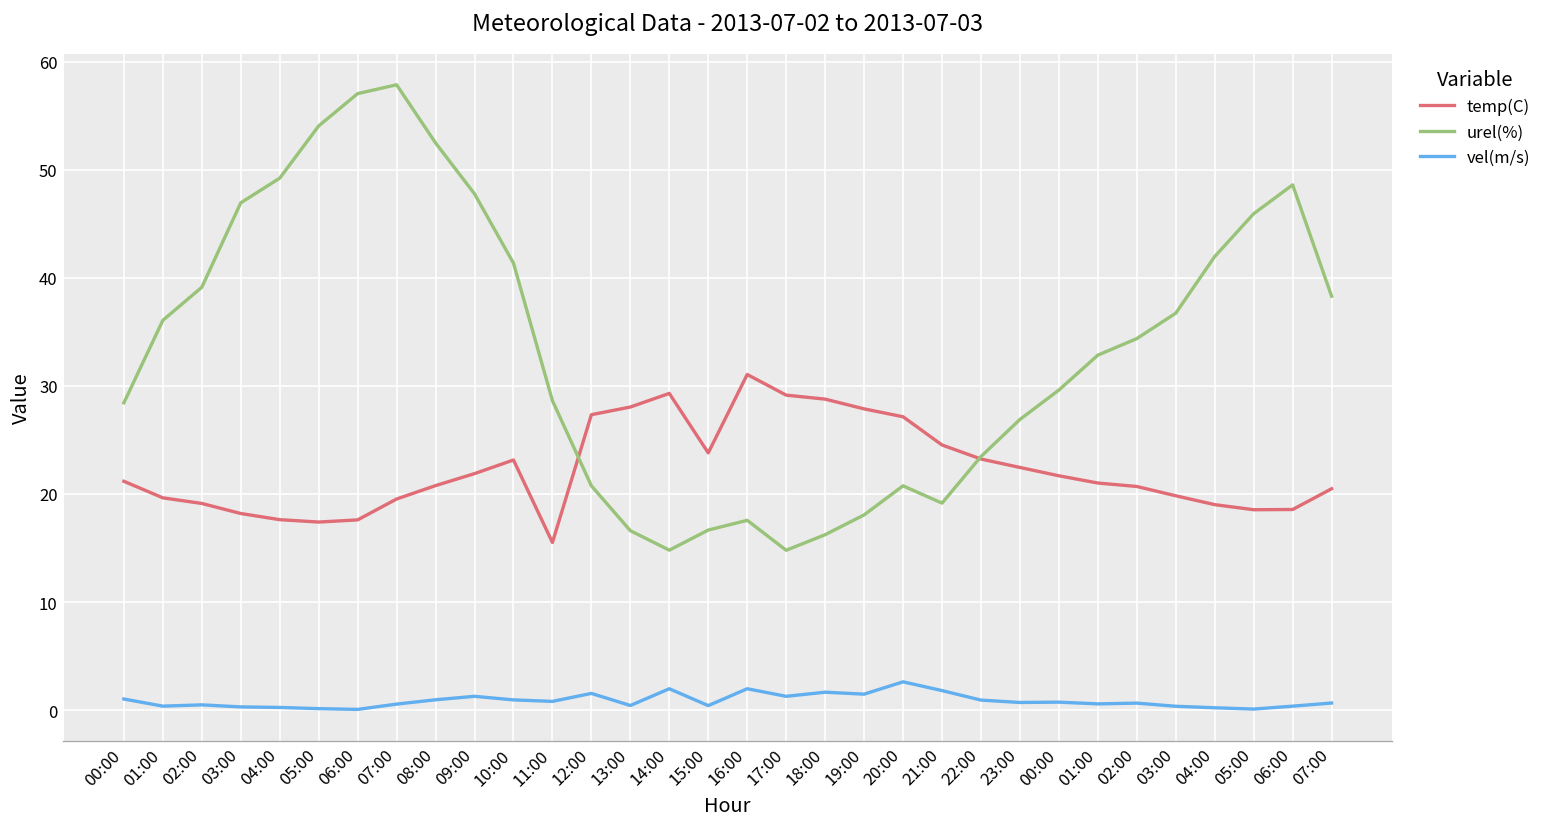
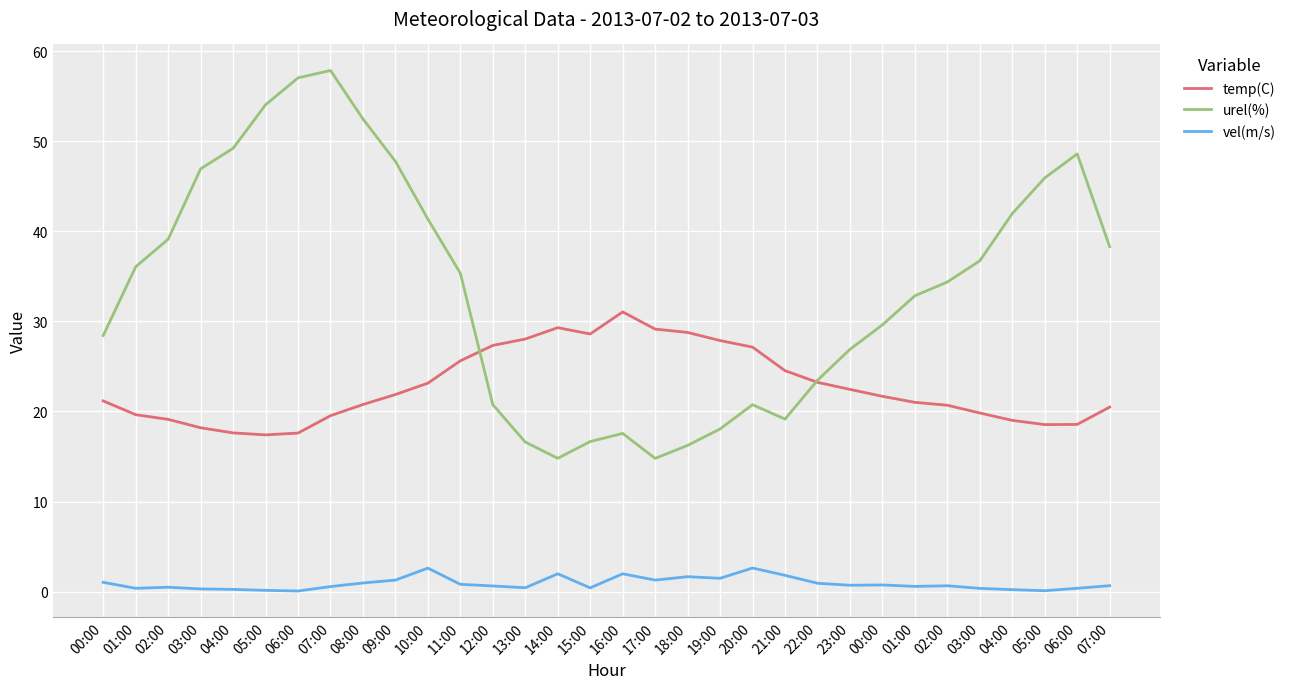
vel(m/s), 10:00: 1 -> 3
temp(C), 11:00: 16 -> 26
urel(%), 11:00: 29 -> 35
vel(m/s), 12:00: 2 -> 1
temp(C), 15:00: 24 -> 29
